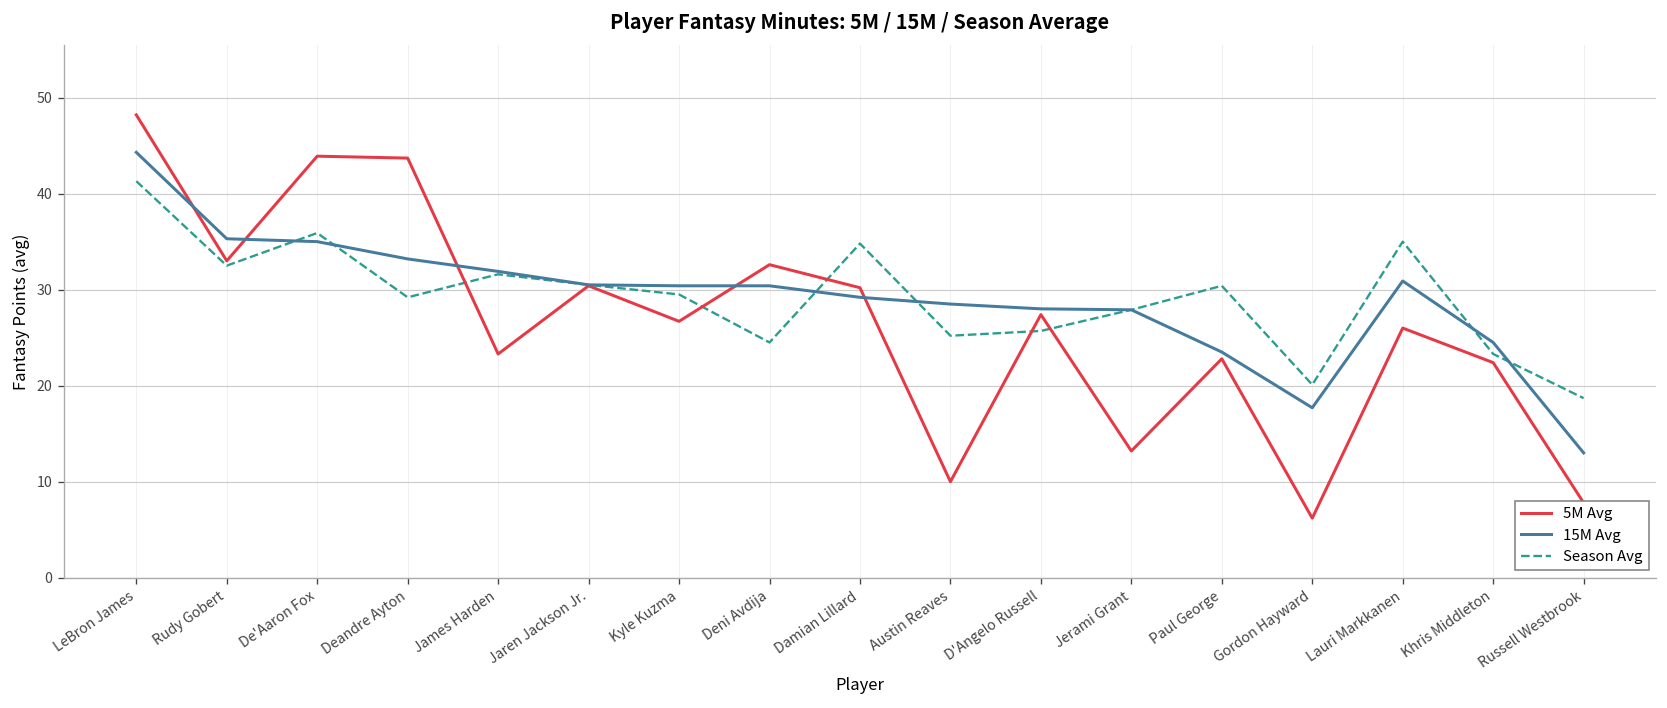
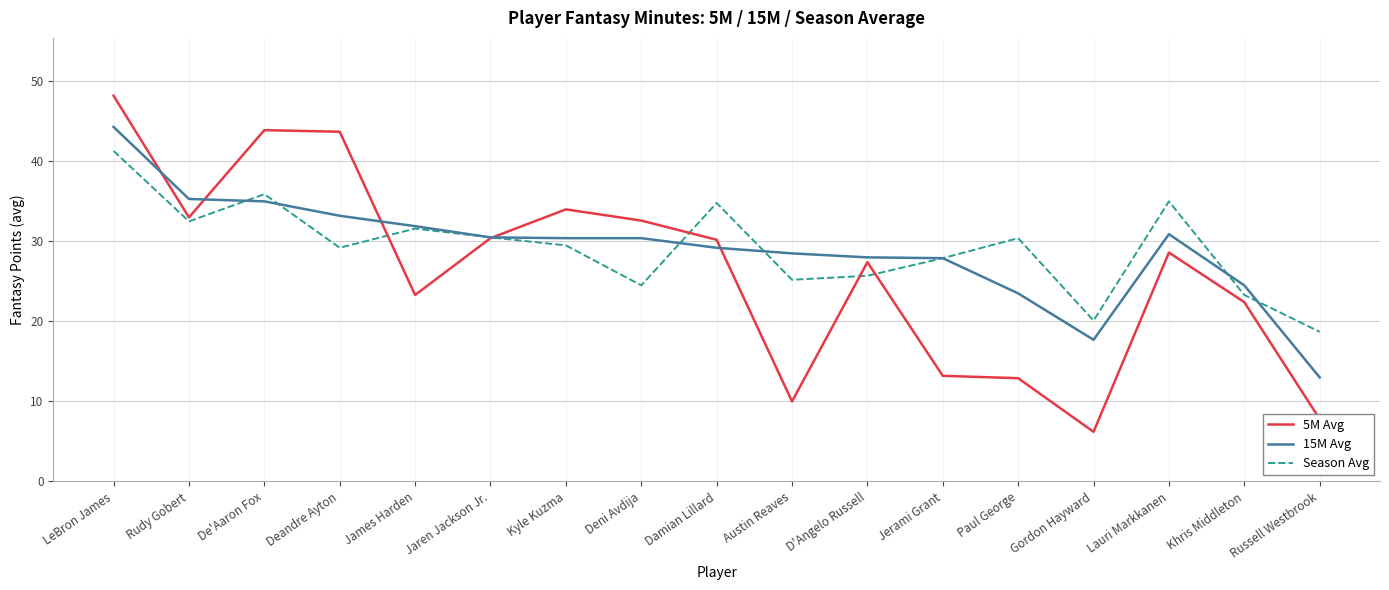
5M Avg, Kyle Kuzma: 27 -> 34
5M Avg, Paul George: 23 -> 13
5M Avg, Lauri Markkanen: 26 -> 29
